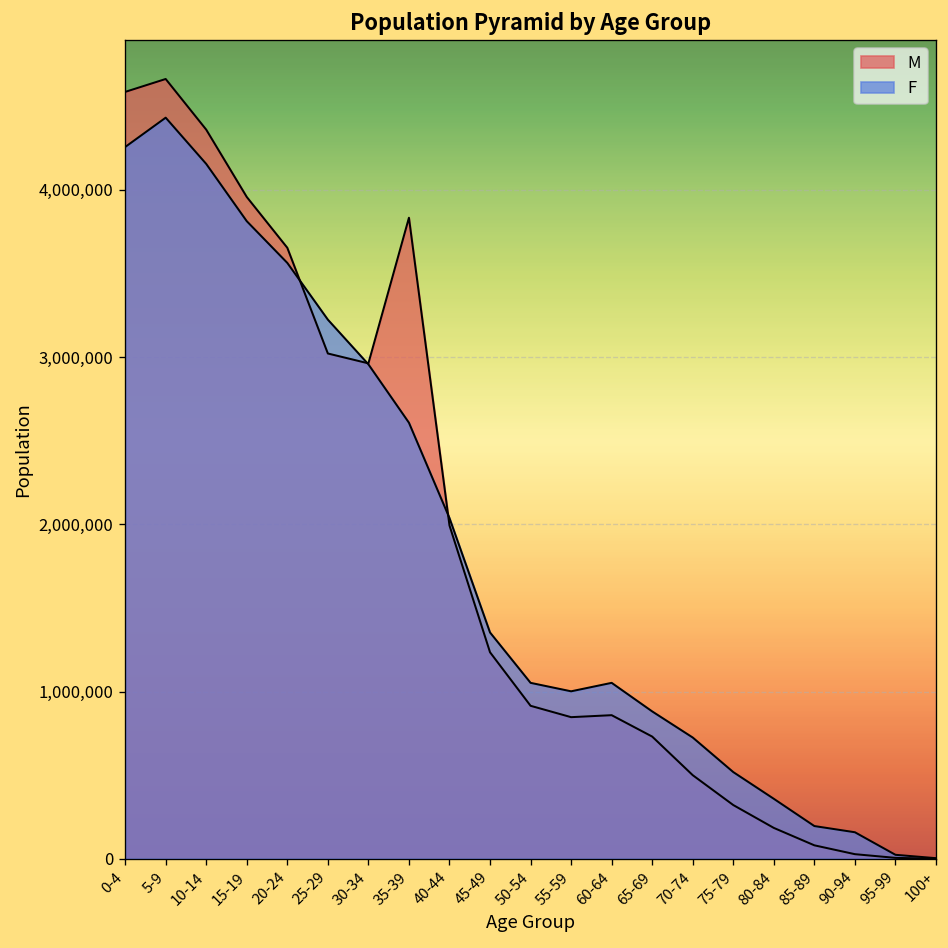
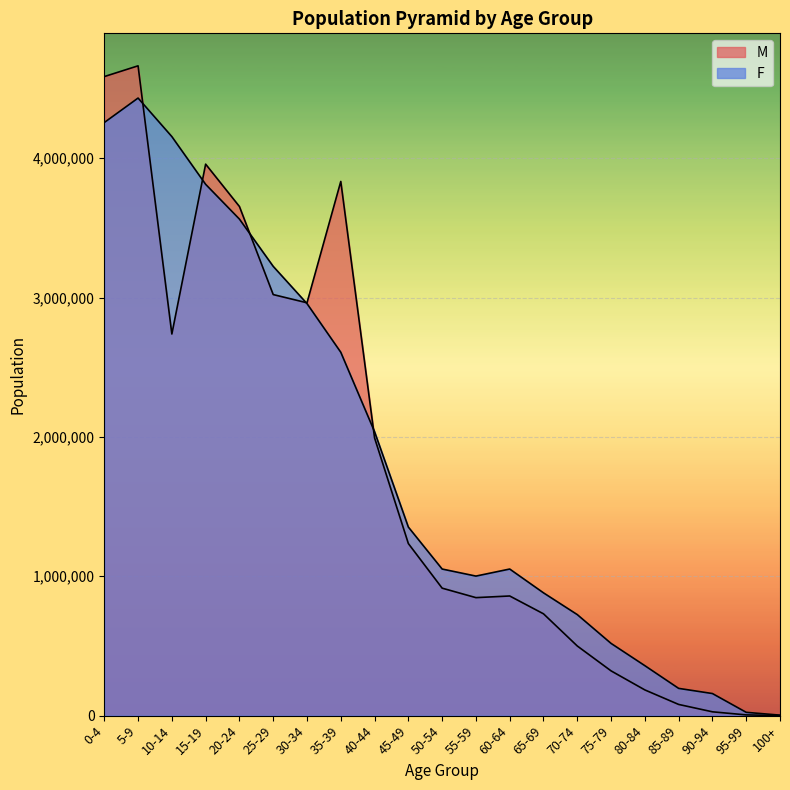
M, 10-14: 4,360,000 -> 2,740,000
